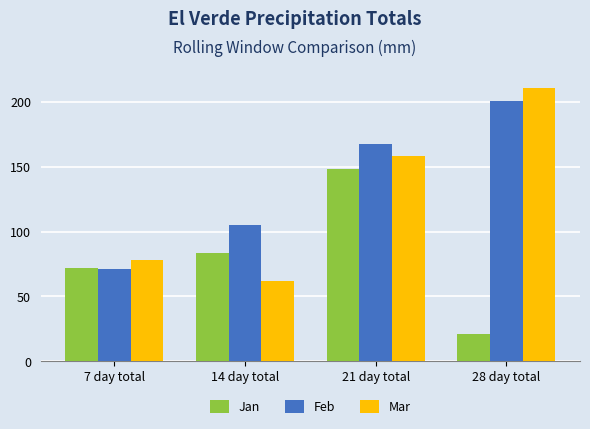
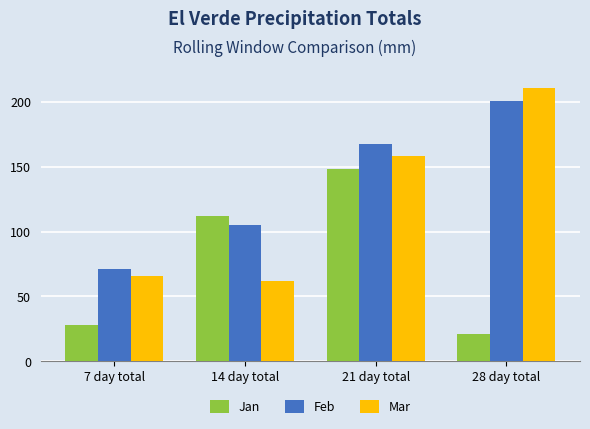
Jan, 7 day total: 72 -> 28
Mar, 7 day total: 78 -> 66
Jan, 14 day total: 84 -> 112
